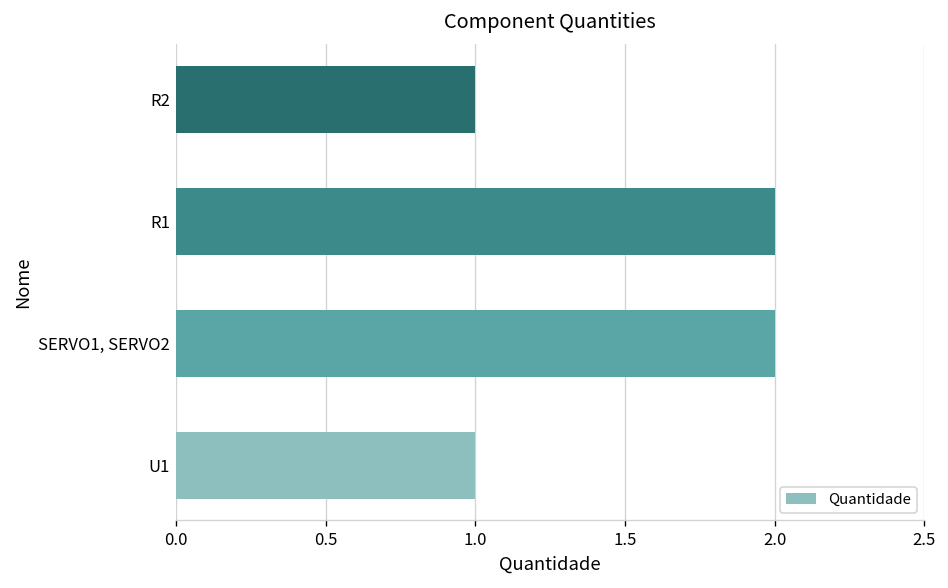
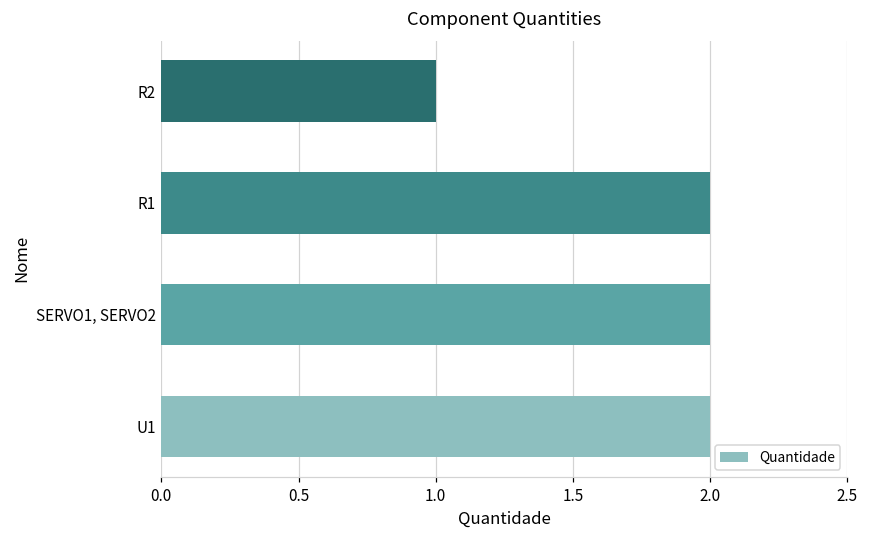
U1: 1 -> 2
